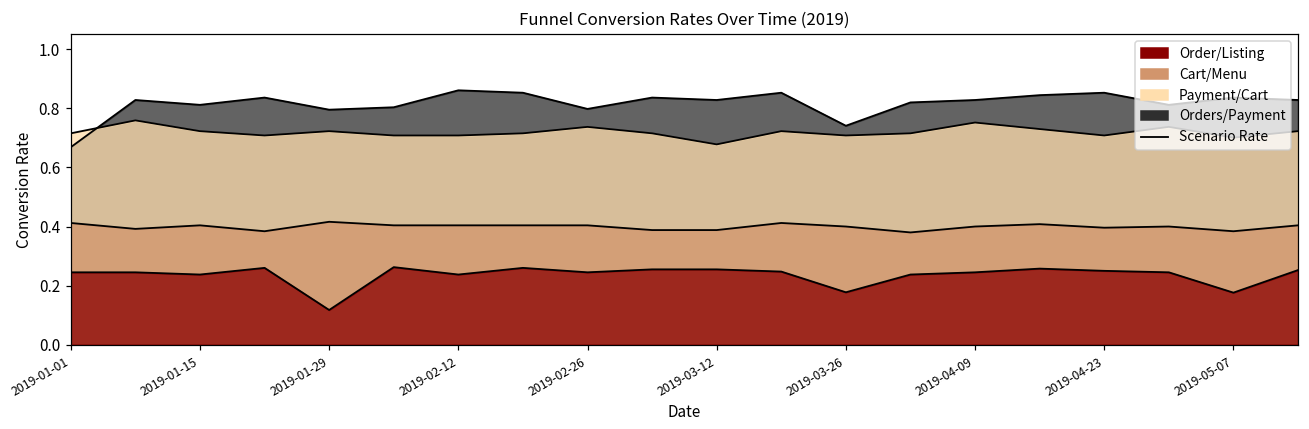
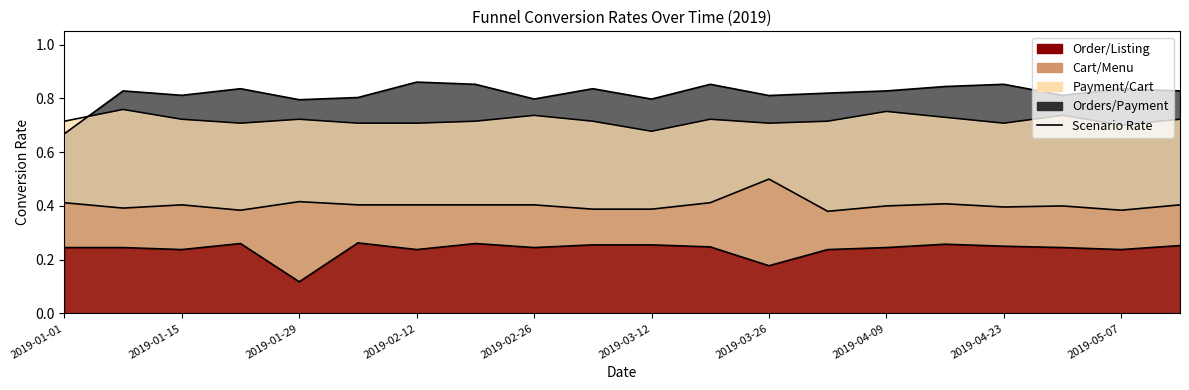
Orders/Payment, 2019-03-12: 0.83 -> 0.80
Orders/Payment, 2019-03-26: 0.74 -> 0.81
Cart/Menu, 2019-03-26: 0.4 -> 0.5
Order/Listing, 2019-05-07: 0.18 -> 0.24
